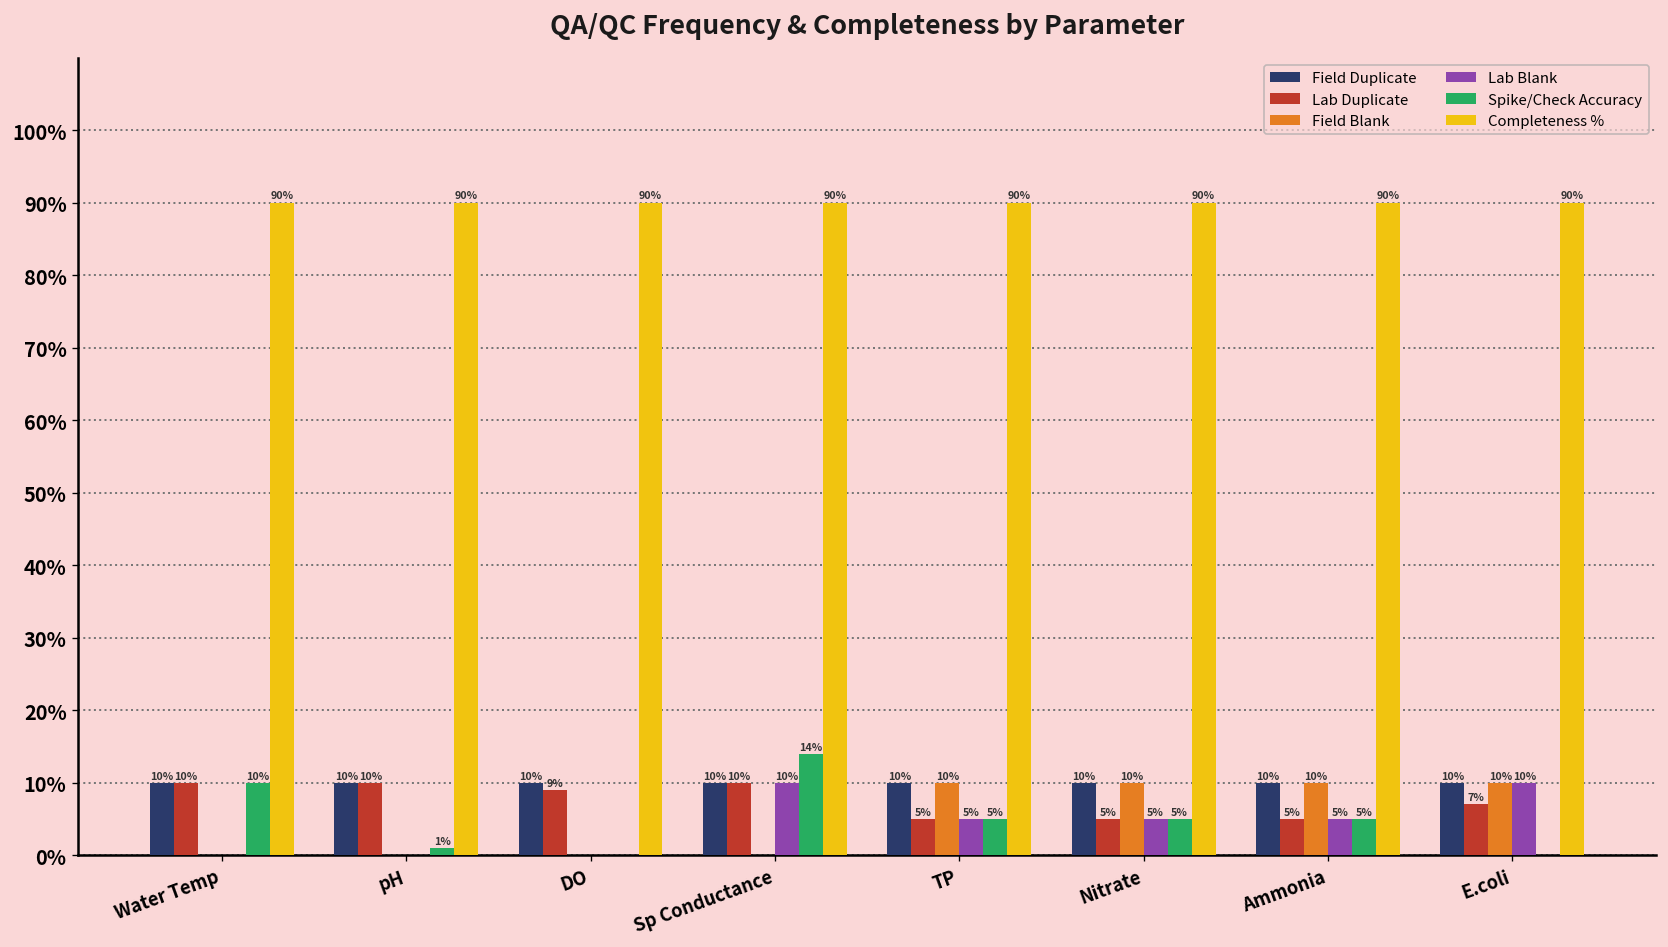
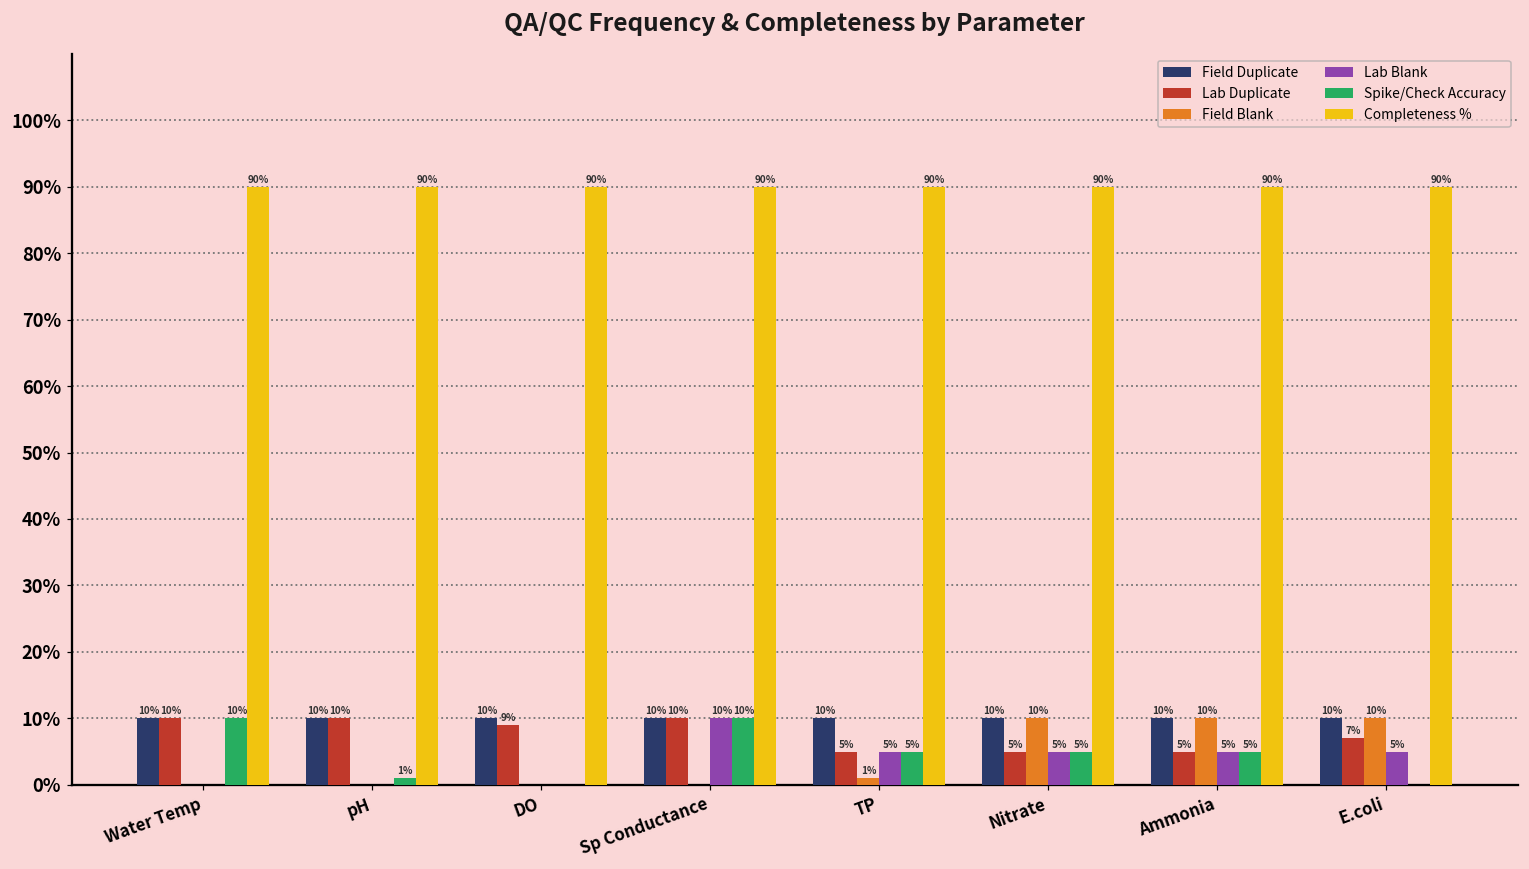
Spike/Check Accuracy, Sp Conductance: 14% -> 10%
Field Blank, TP: 10% -> 1%
Lab Blank, E.coli: 10% -> 5%
